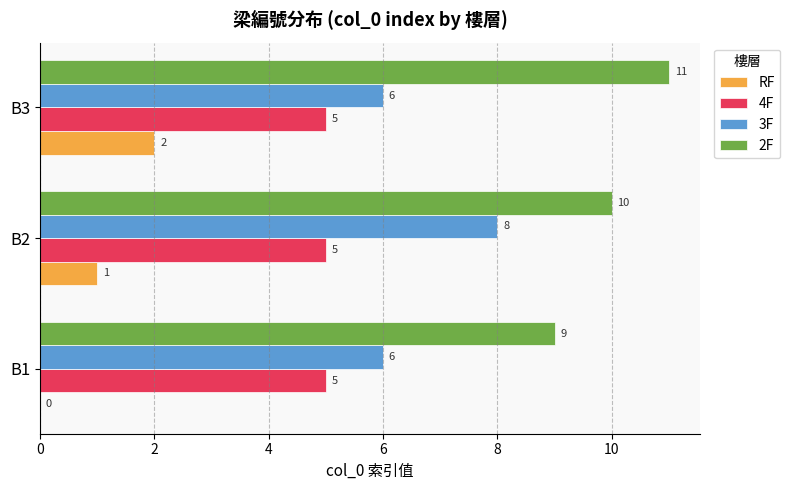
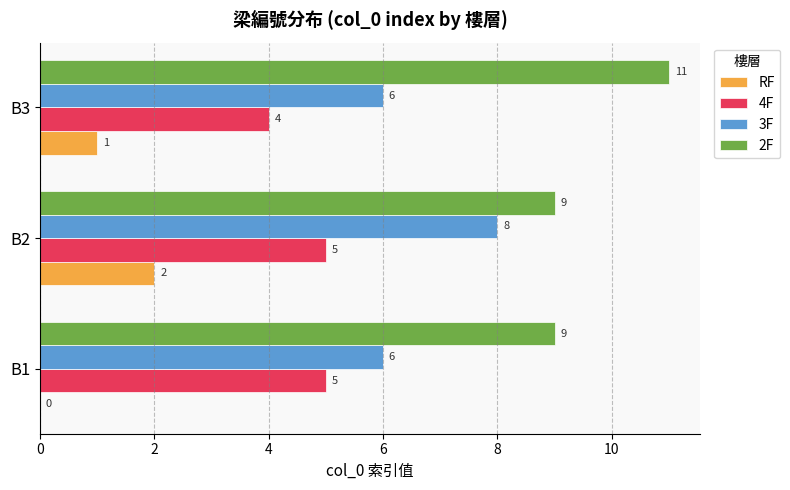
4F, B3: 5 -> 4
RF, B3: 2 -> 1
2F, B2: 10 -> 9
RF, B2: 1 -> 2
